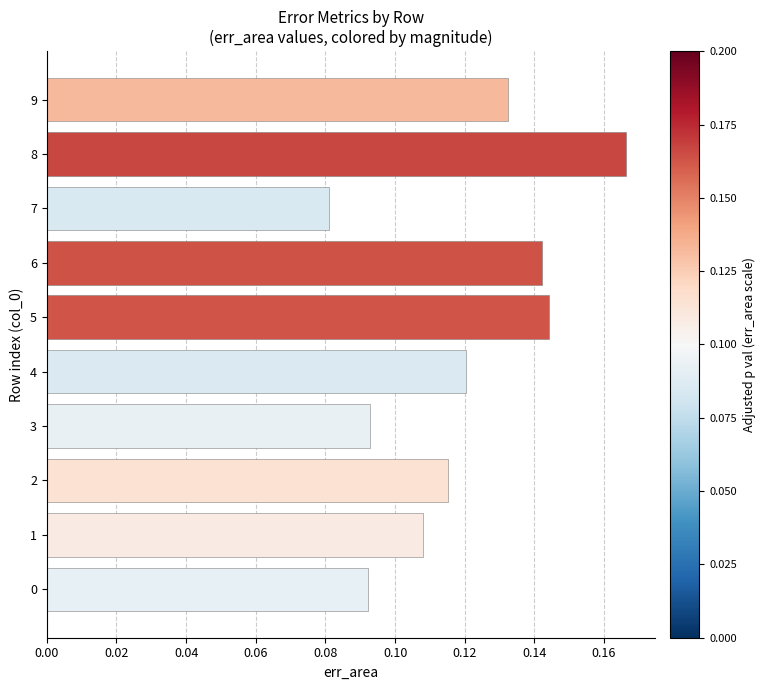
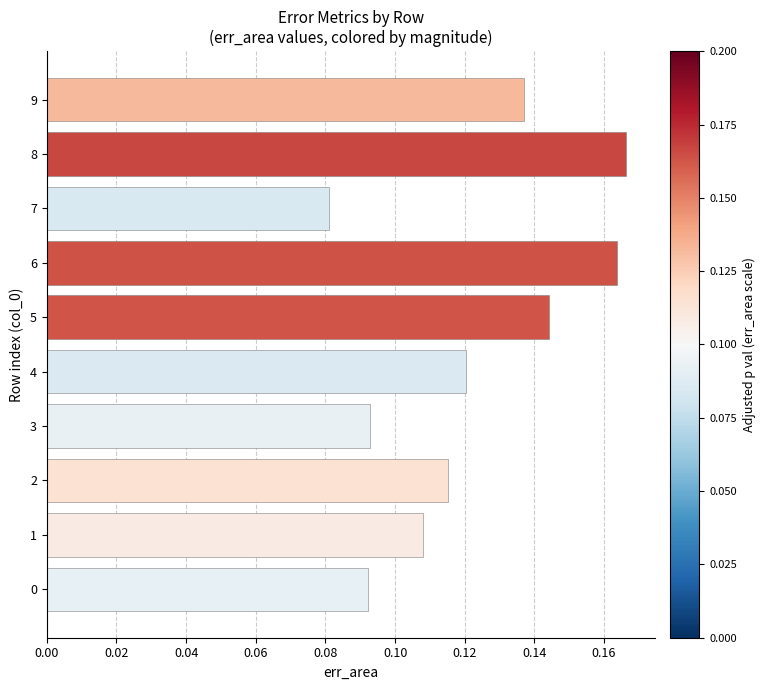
9: 0.132 -> 0.137
6: 0.142 -> 0.164
